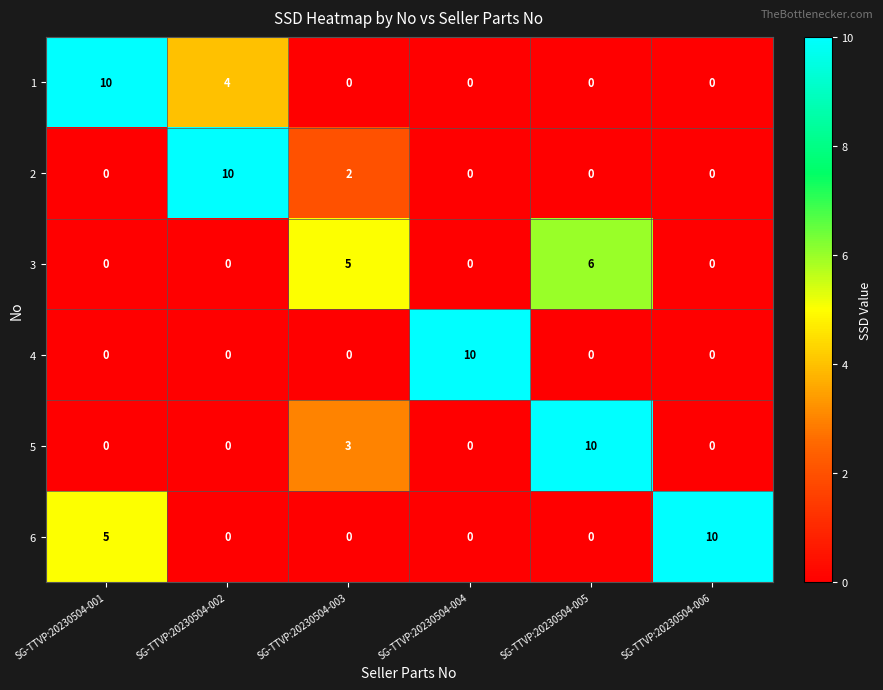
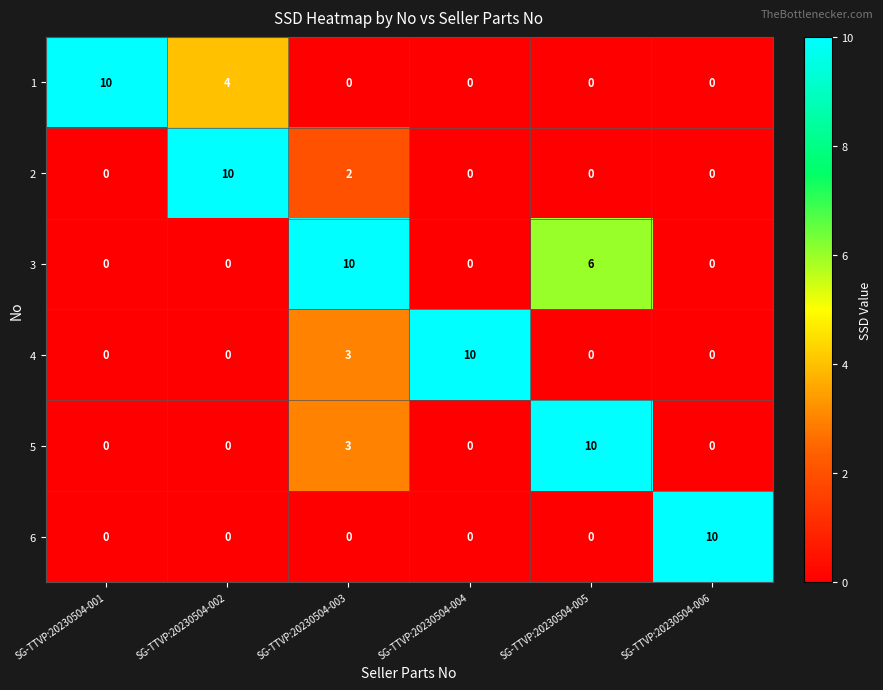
3, SG-TTVP:20230504-003: 5 -> 10
4, SG-TTVP:20230504-003: 0 -> 3
6, SG-TTVP:20230504-001: 5 -> 0
